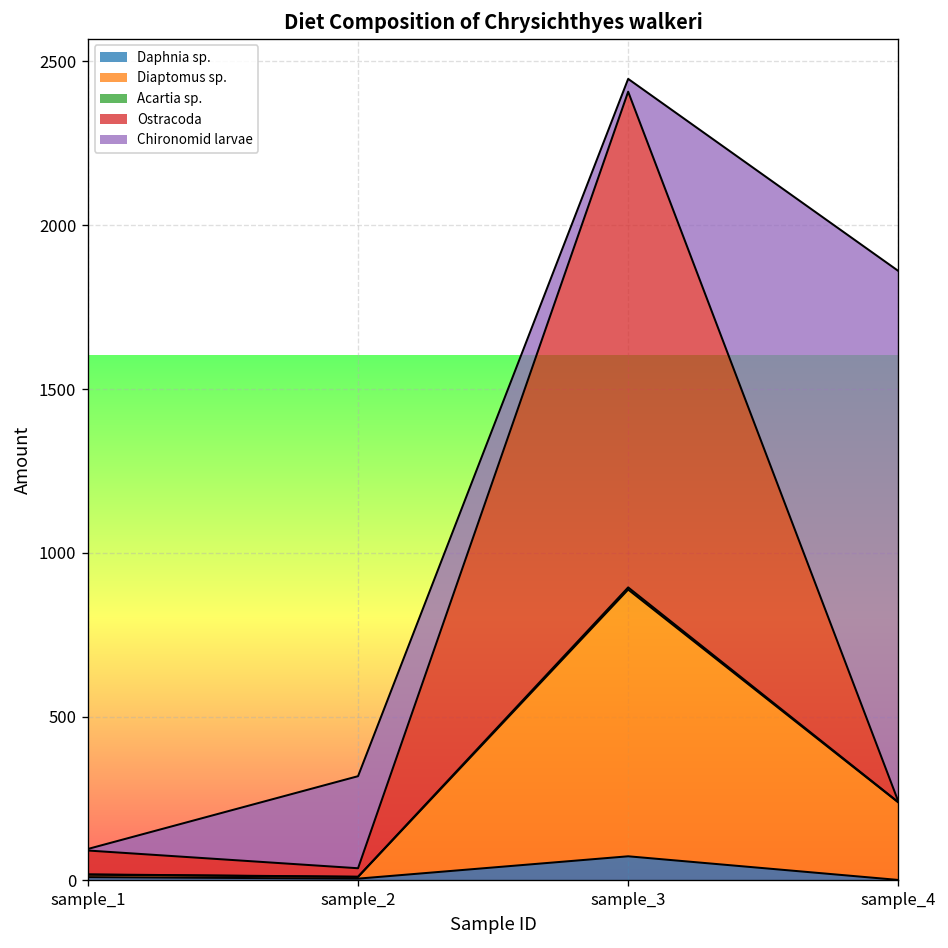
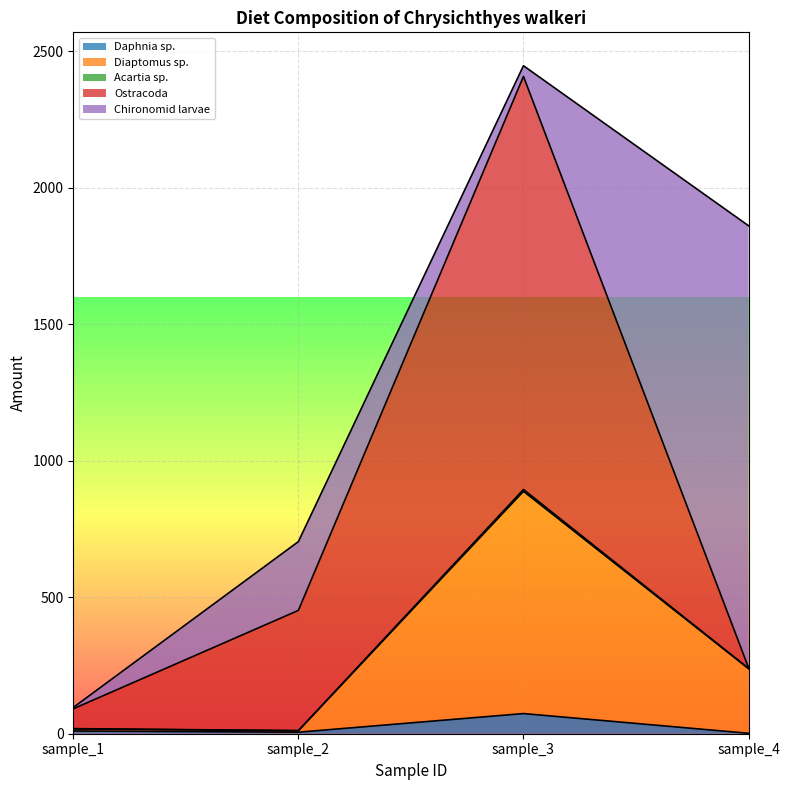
Ostracoda, sample_2: 30 -> 440
Chironomid larvae, sample_2: 280 -> 250
